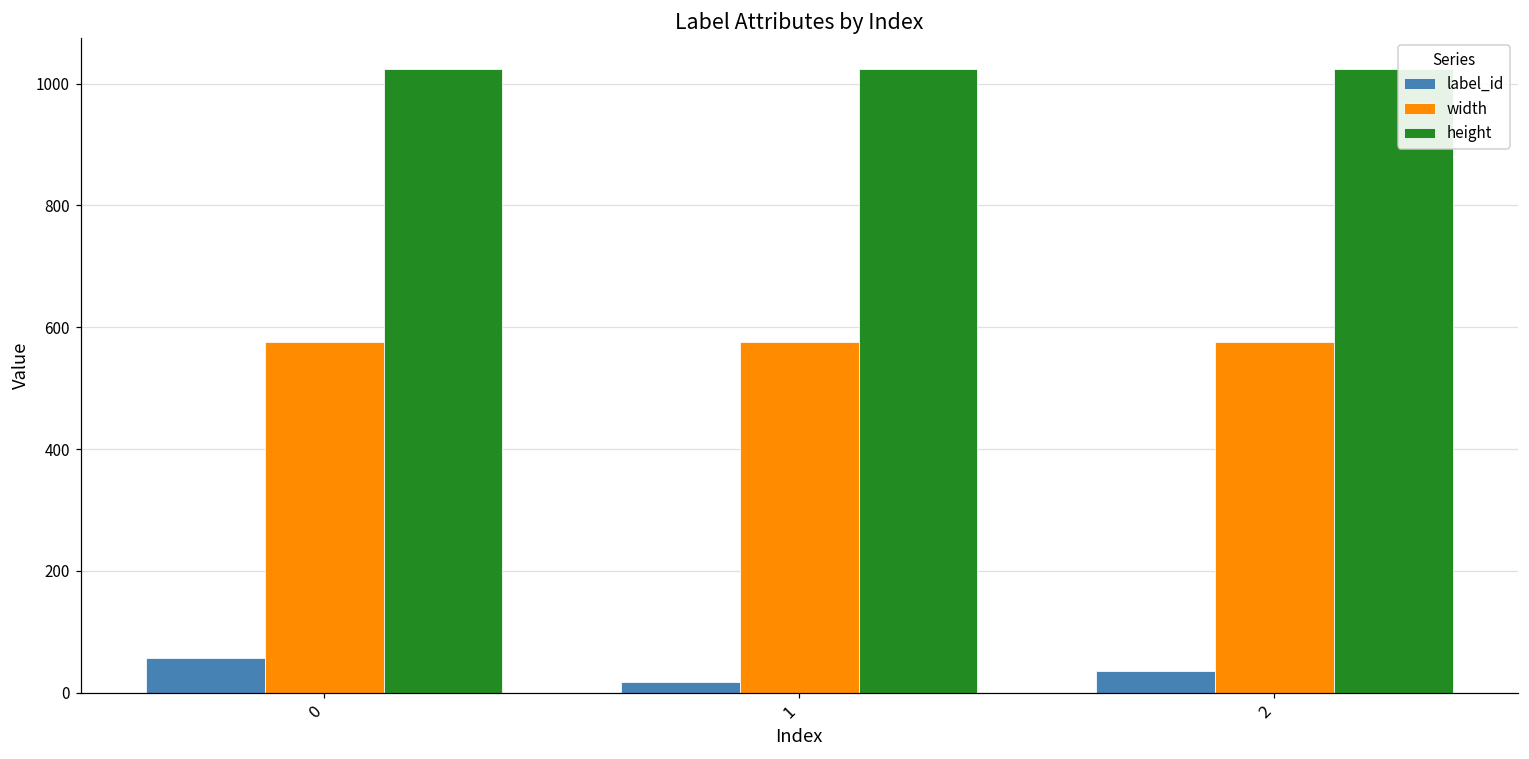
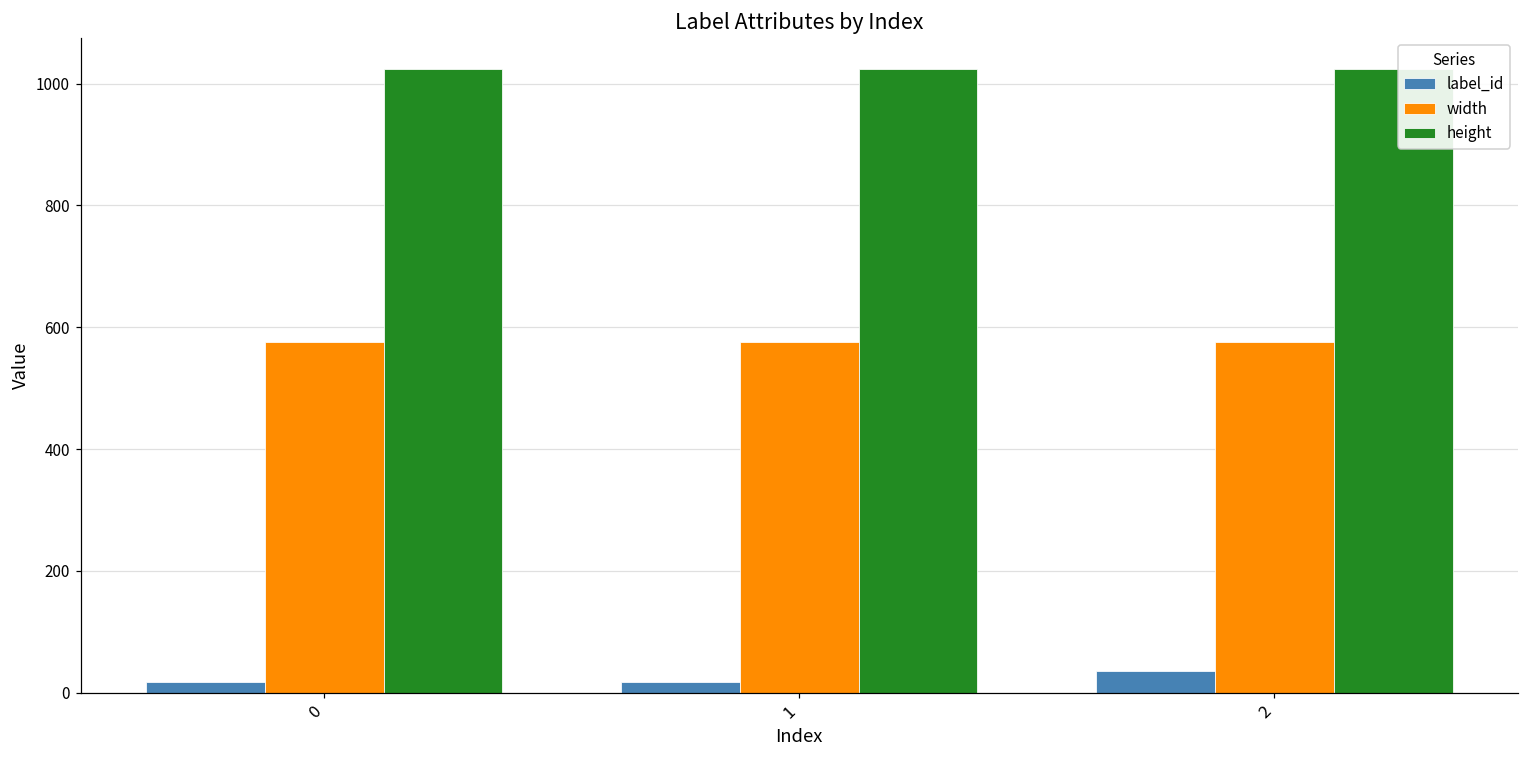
label_id, 0: 60 -> 20
